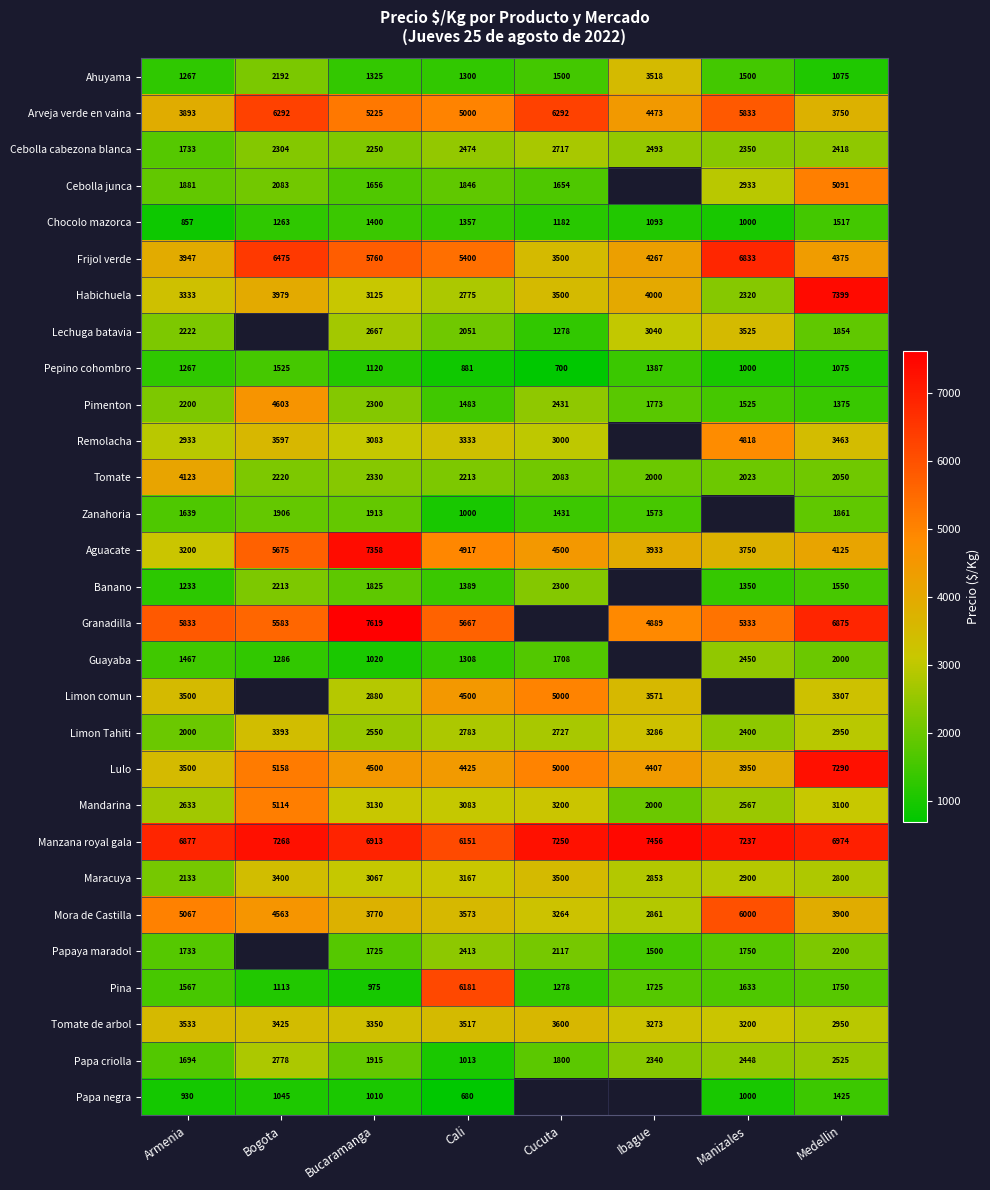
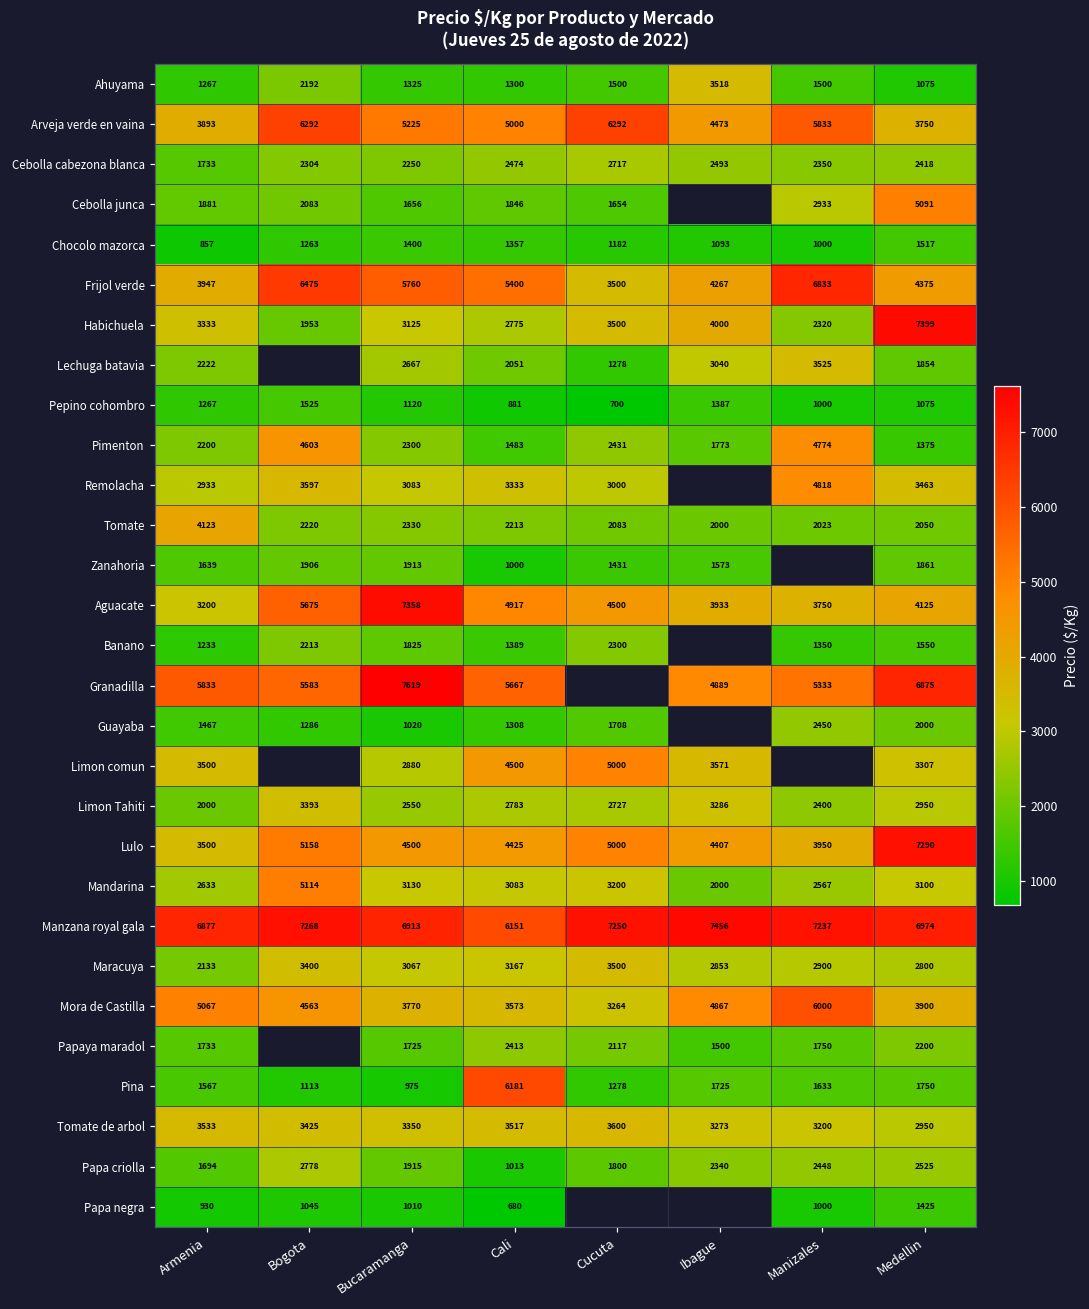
Habichuela, Bogota: 3979 -> 1953
Pimenton, Manizales: 1525 -> 4774
Mora de Castilla, Ibague: 2861 -> 4867
